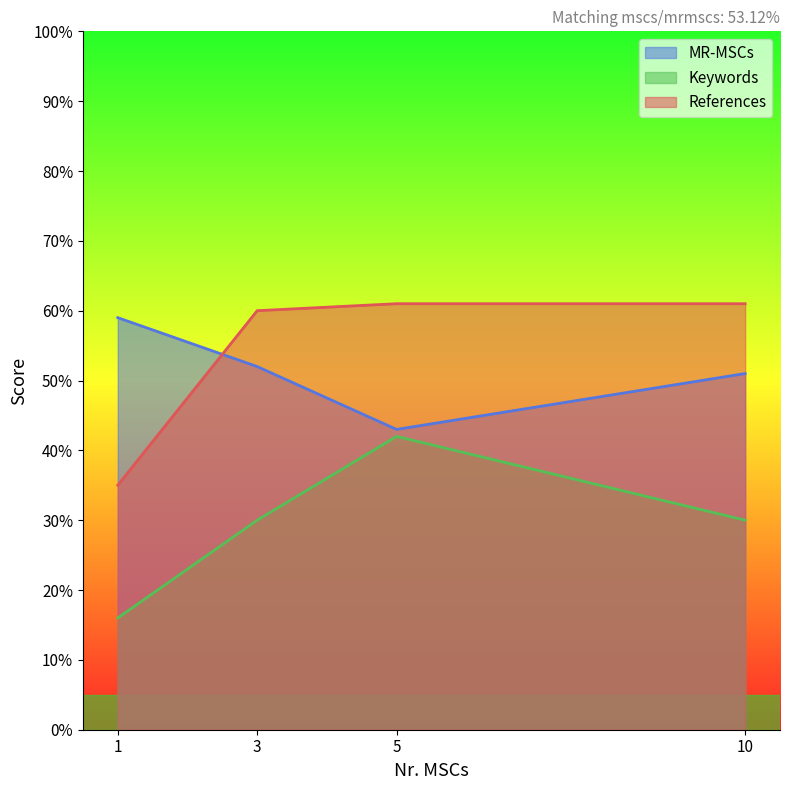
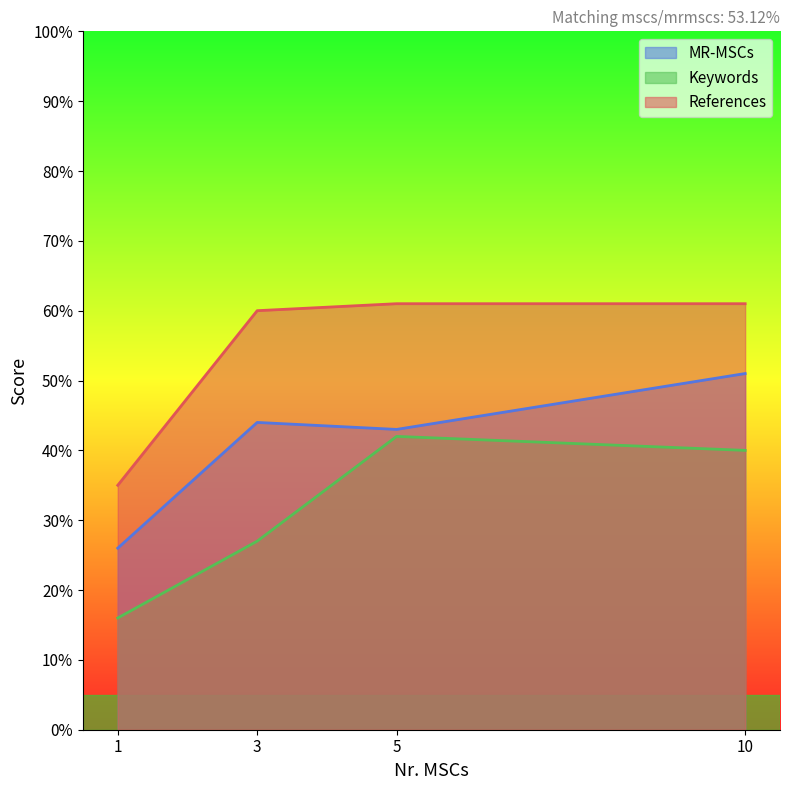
MR-MSCs, 1: 59% -> 26%
MR-MSCs, 3: 52% -> 44%
Keywords, 3: 30% -> 27%
Keywords, 10: 30% -> 40%
